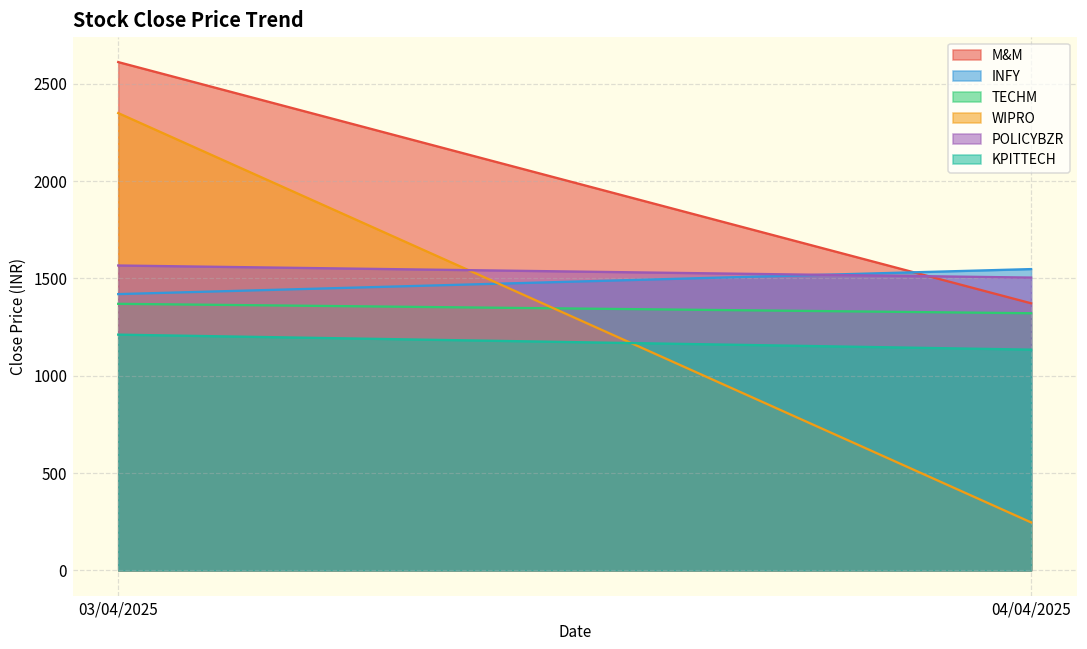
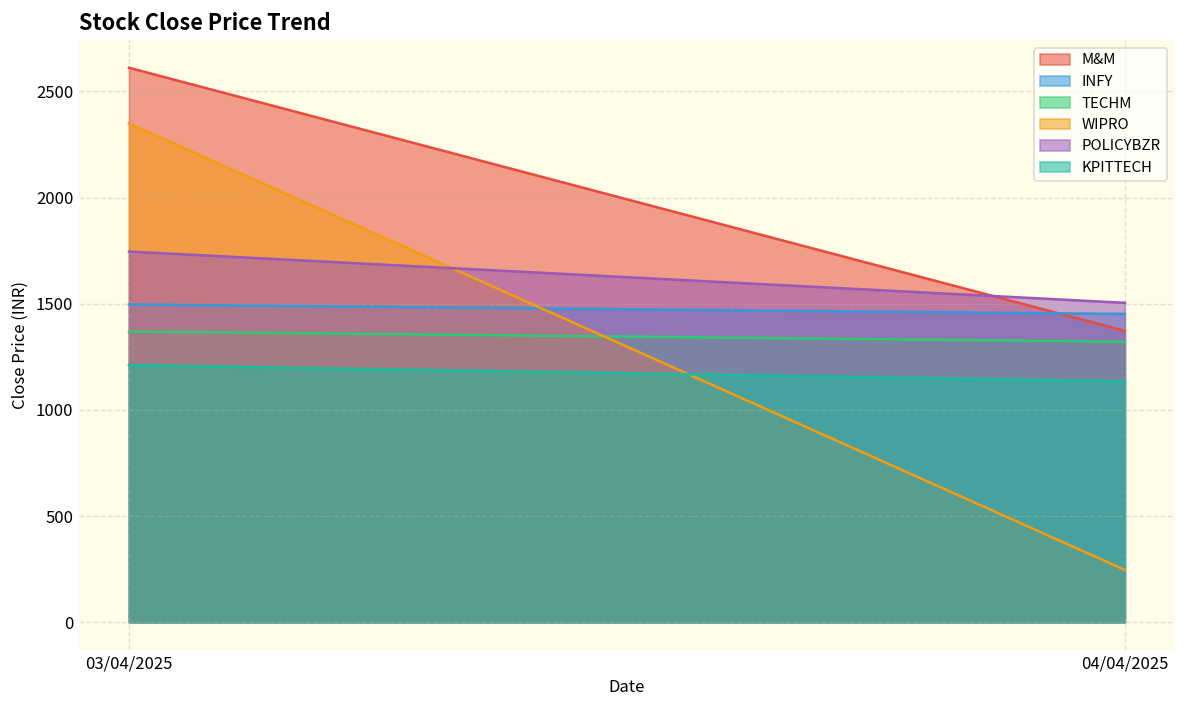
INFY, 03/04/2025: 1420 -> 1500
POLICYBZR, 03/04/2025: 1570 -> 1750
INFY, 04/04/2025: 1550 -> 1450
